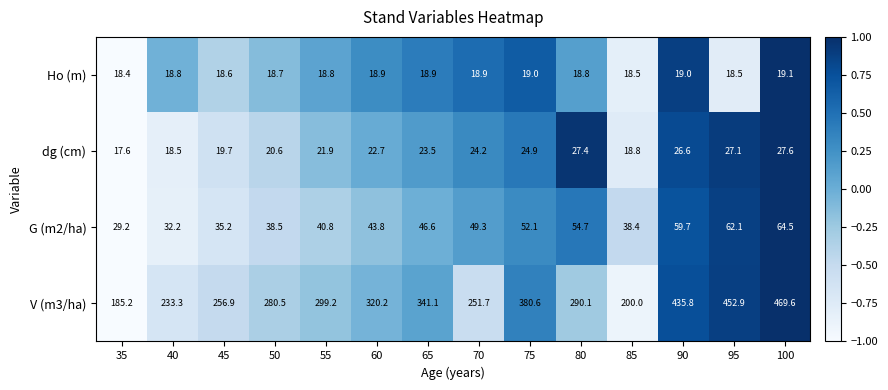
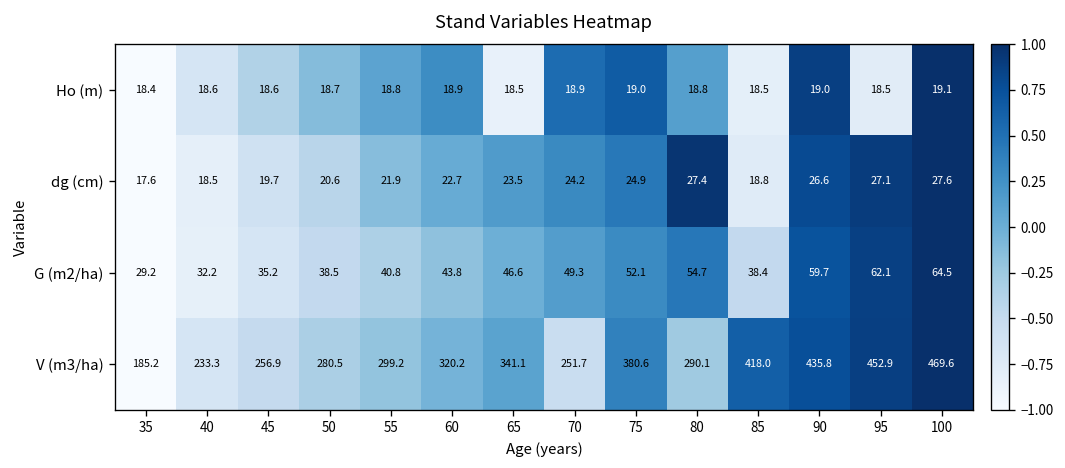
Ho (m), 40: 18.8 -> 18.6
Ho (m), 65: 18.9 -> 18.5
V (m3/ha), 85: 200.0 -> 418.0
